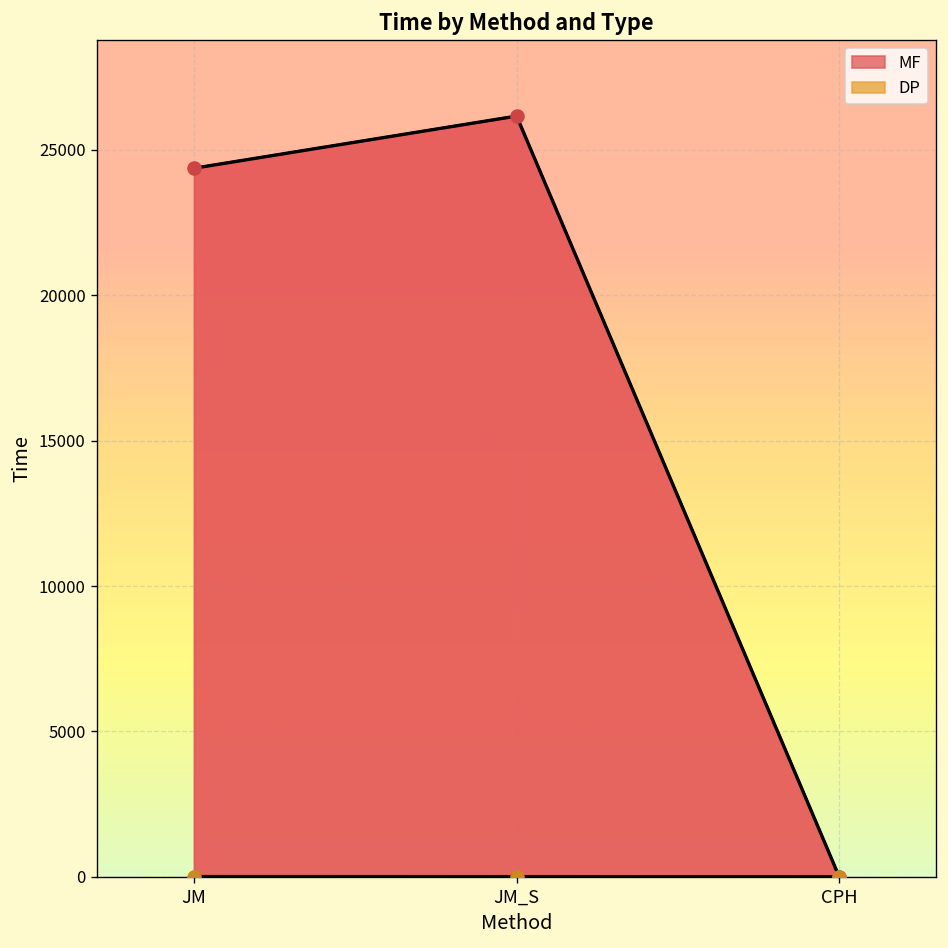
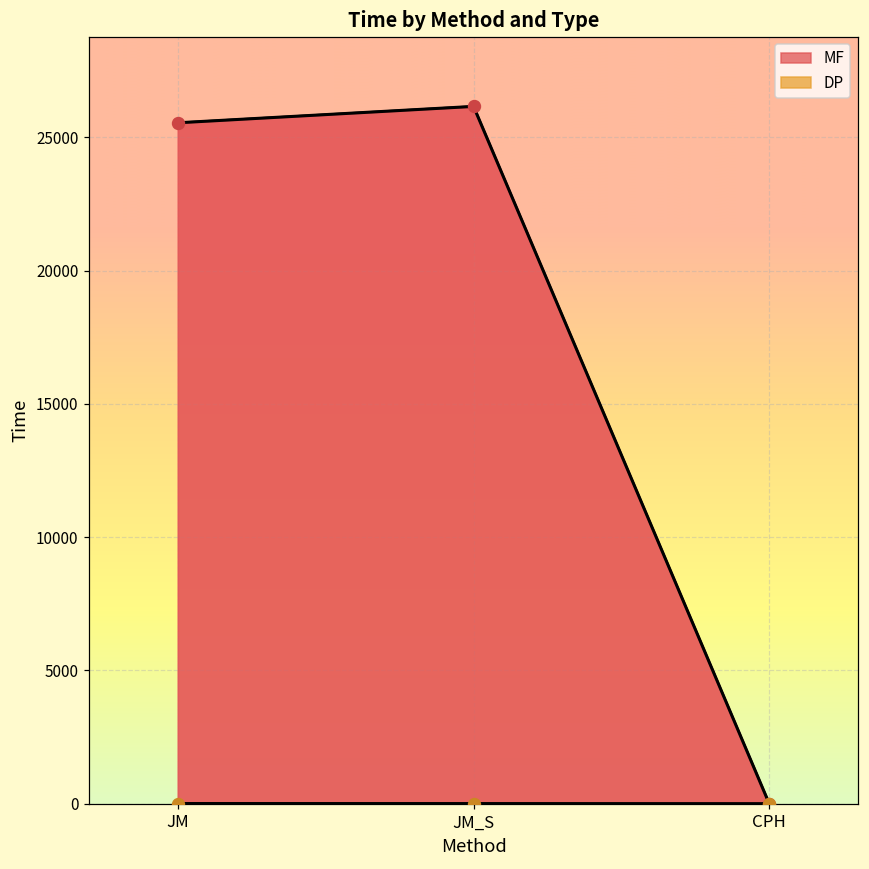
MF, JM: 24400 -> 25500
